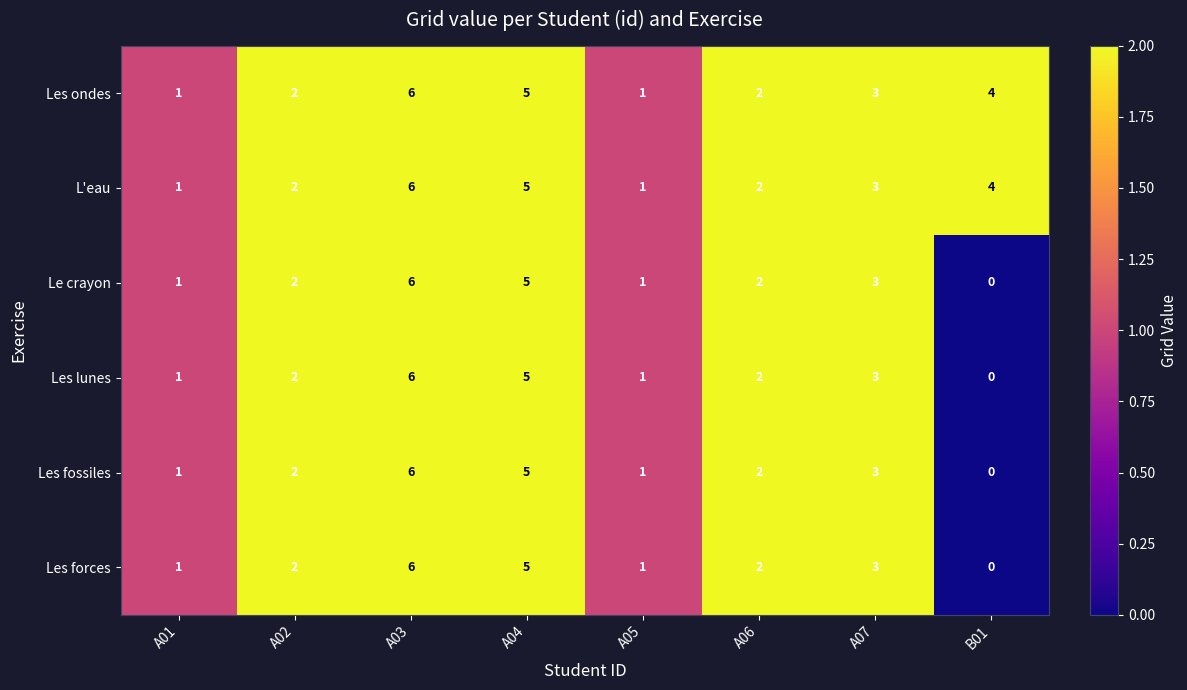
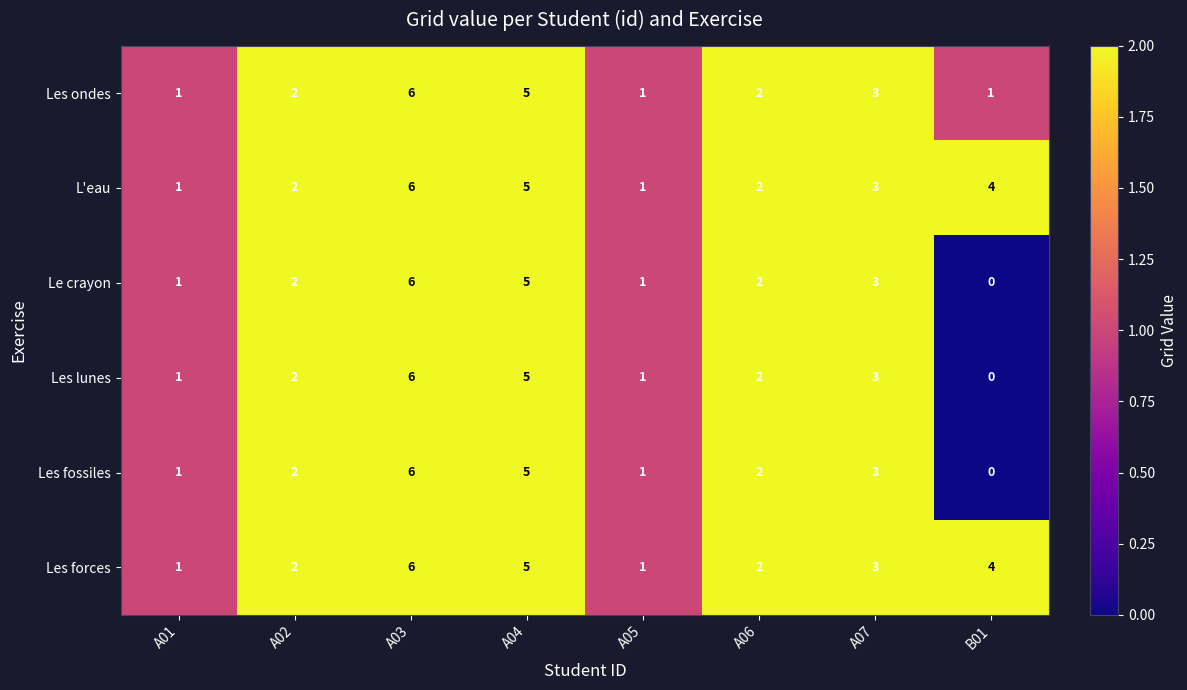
Les ondes, B01: 4 -> 1
Les forces, B01: 0 -> 4
